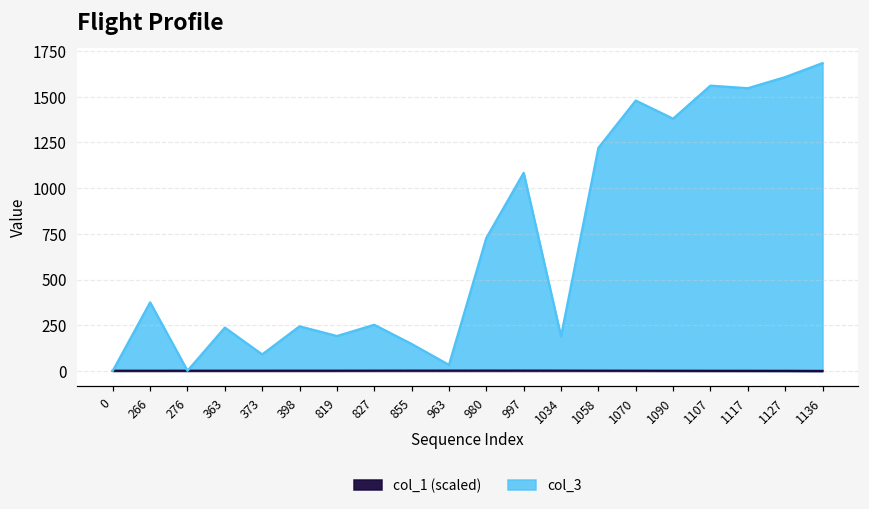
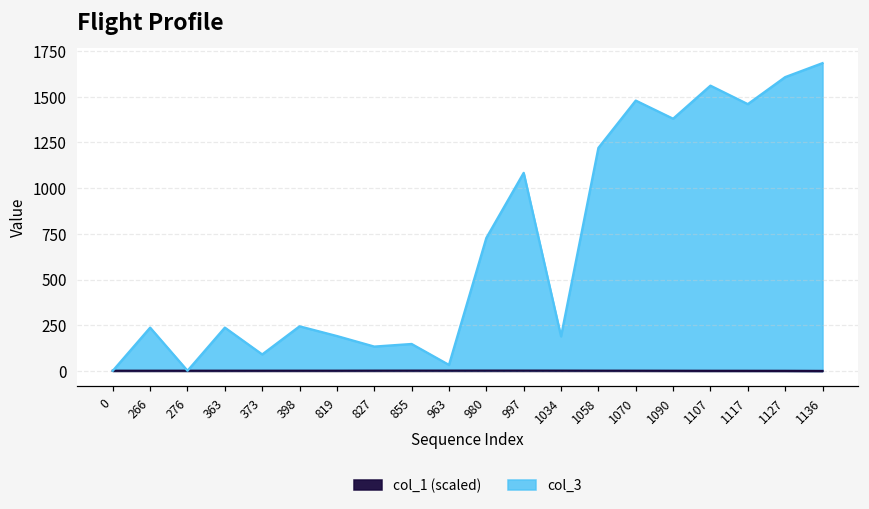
col_3, 266: 370 -> 240
col_3, 827: 250 -> 130
col_3, 1117: 1550 -> 1460
